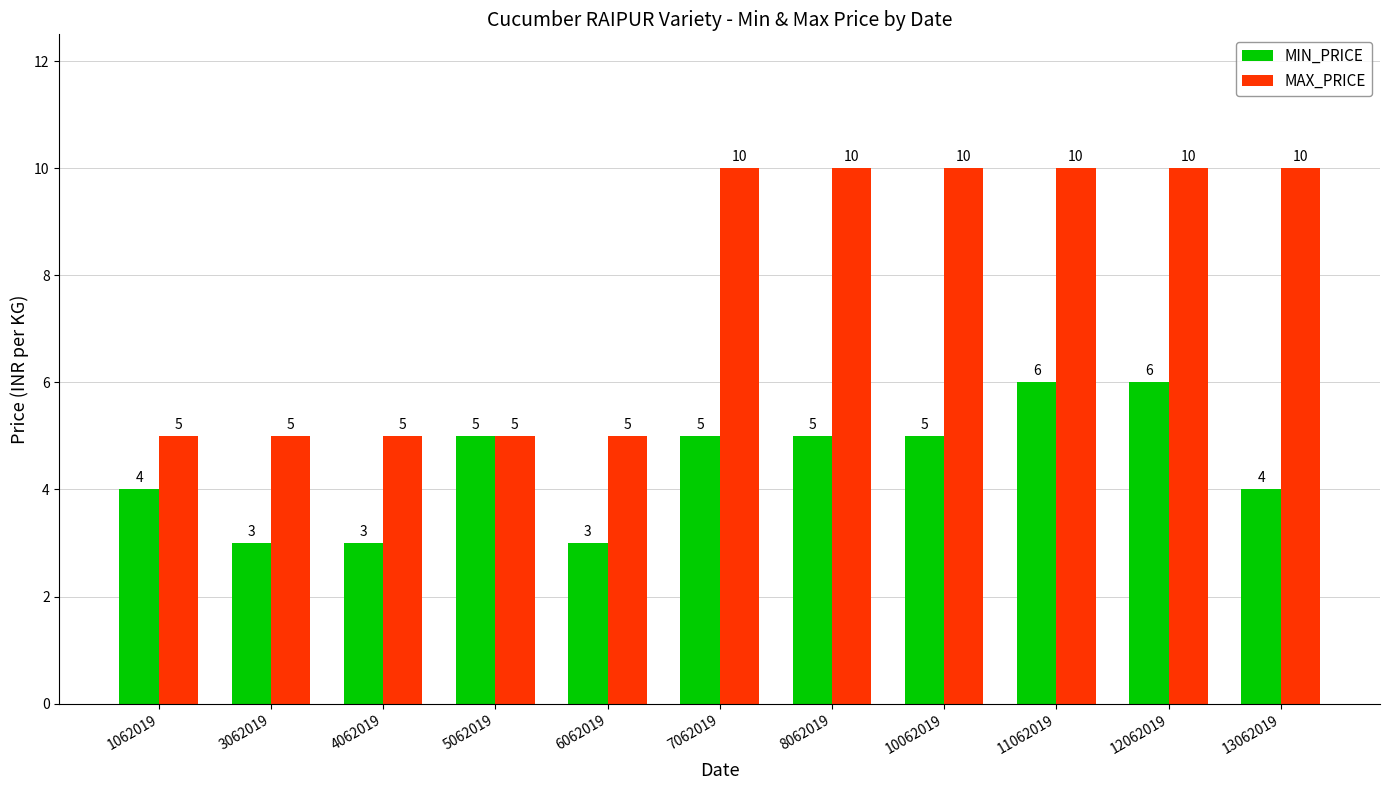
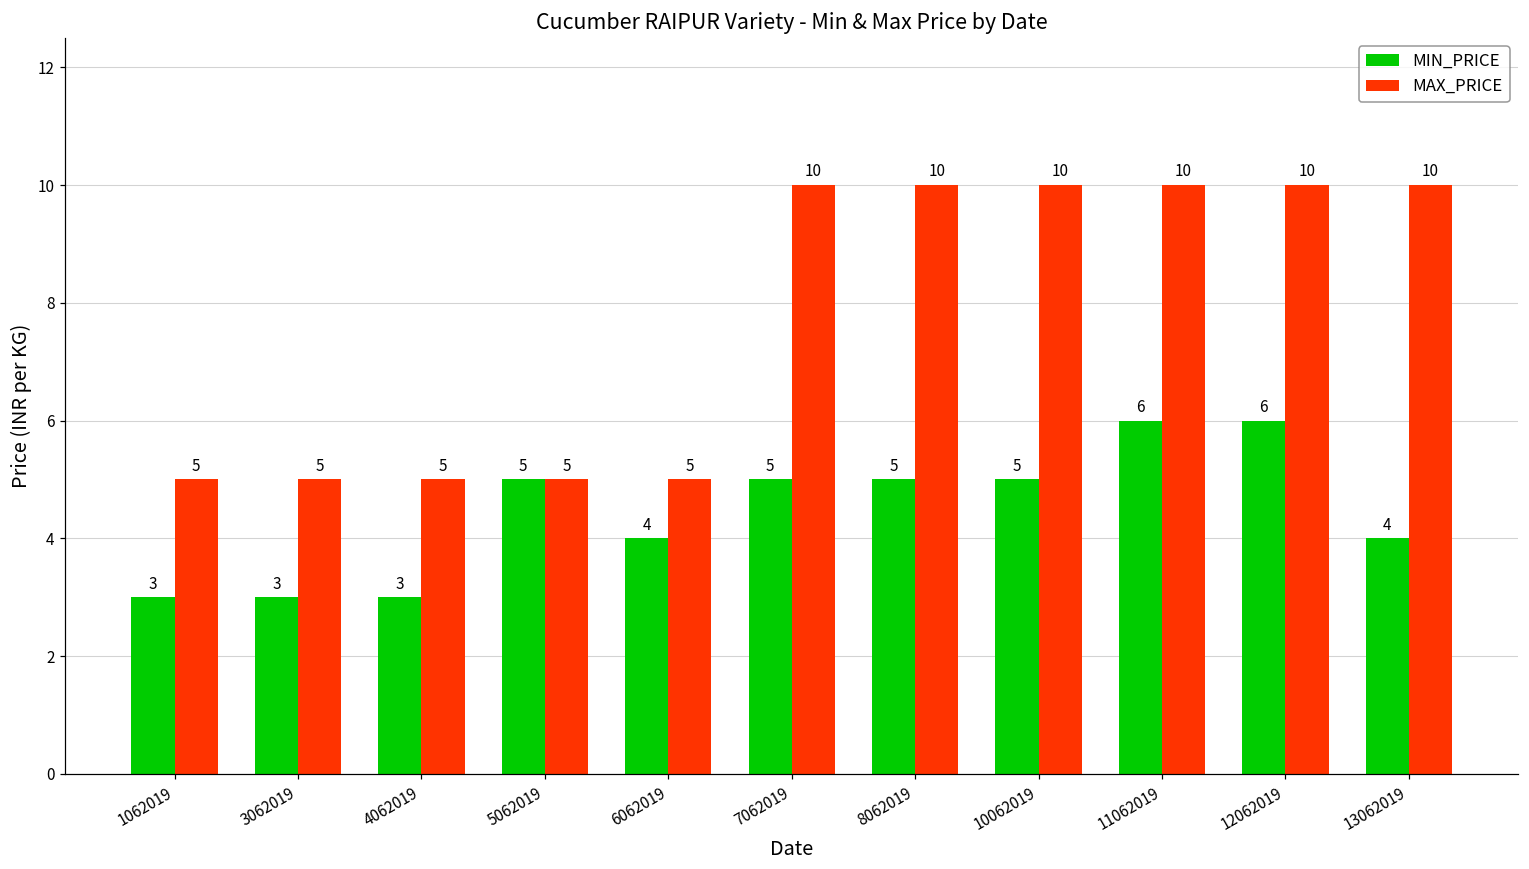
MIN_PRICE, 1062019: 4 -> 3
MIN_PRICE, 6062019: 3 -> 4
